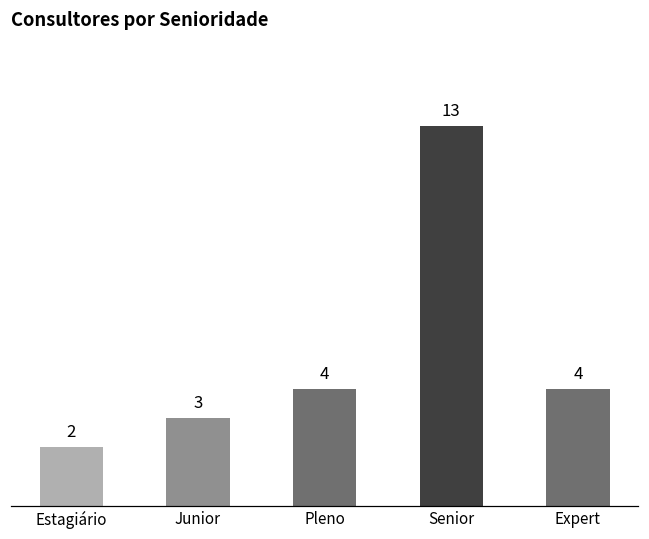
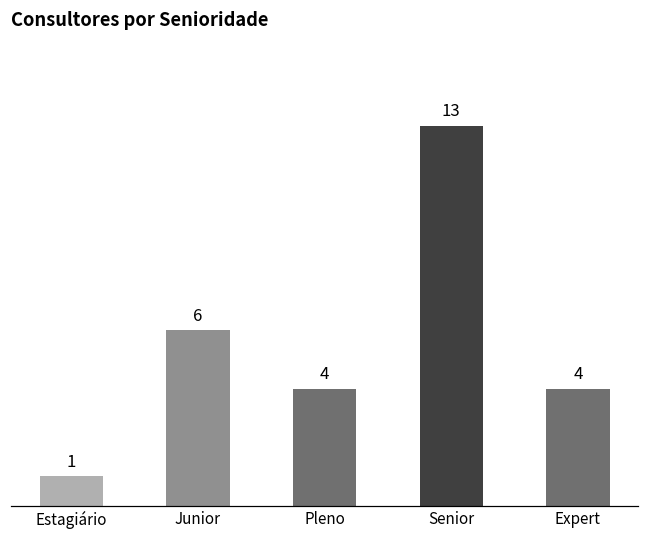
Estagiário: 2 -> 1
Junior: 3 -> 6
